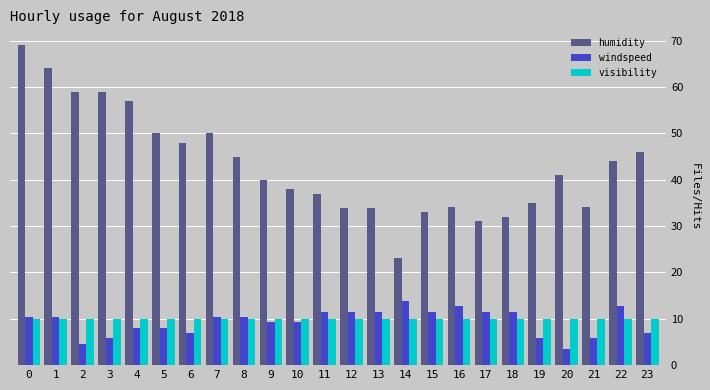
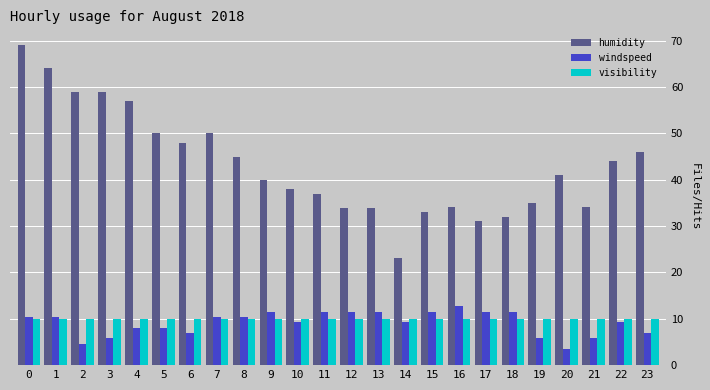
windspeed, 9: 9 -> 12
windspeed, 14: 14 -> 9
windspeed, 22: 13 -> 9
